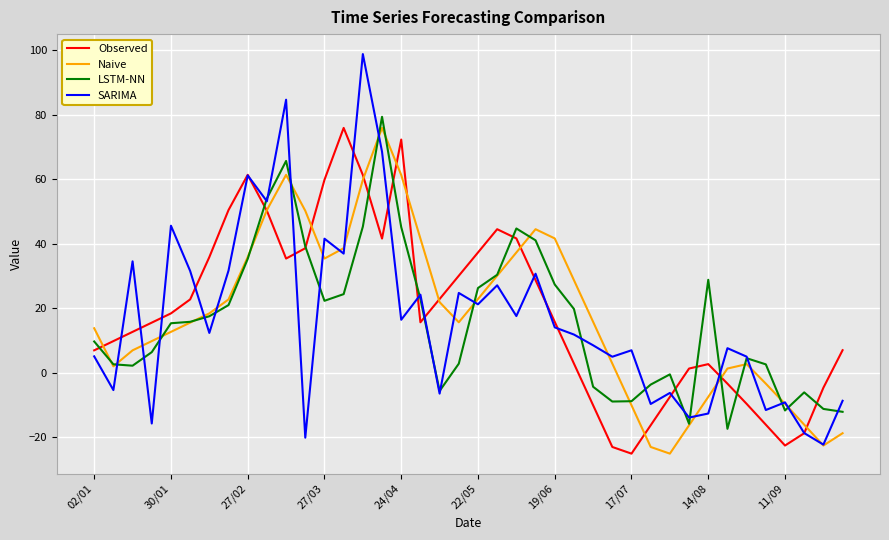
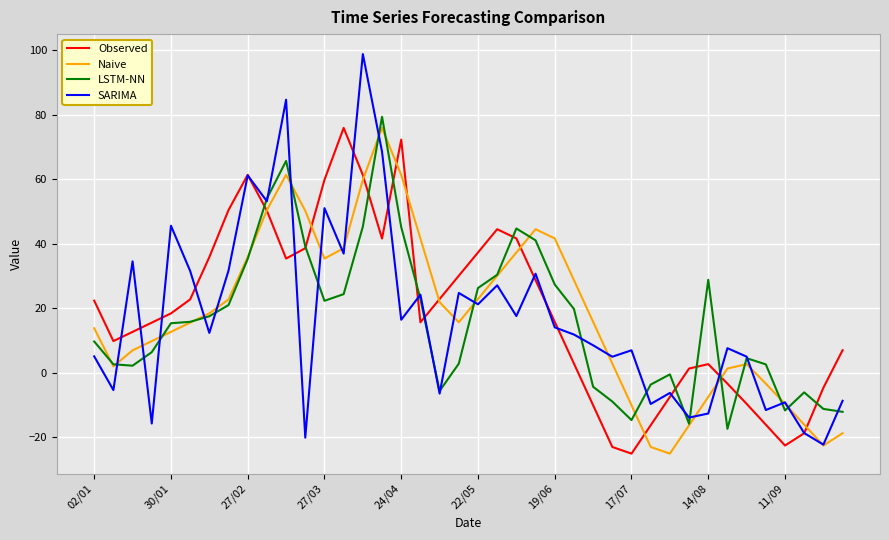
Observed, 02/01: 7 -> 22
SARIMA, 27/03: 42 -> 51
LSTM-NN, 17/07: -9 -> -15
